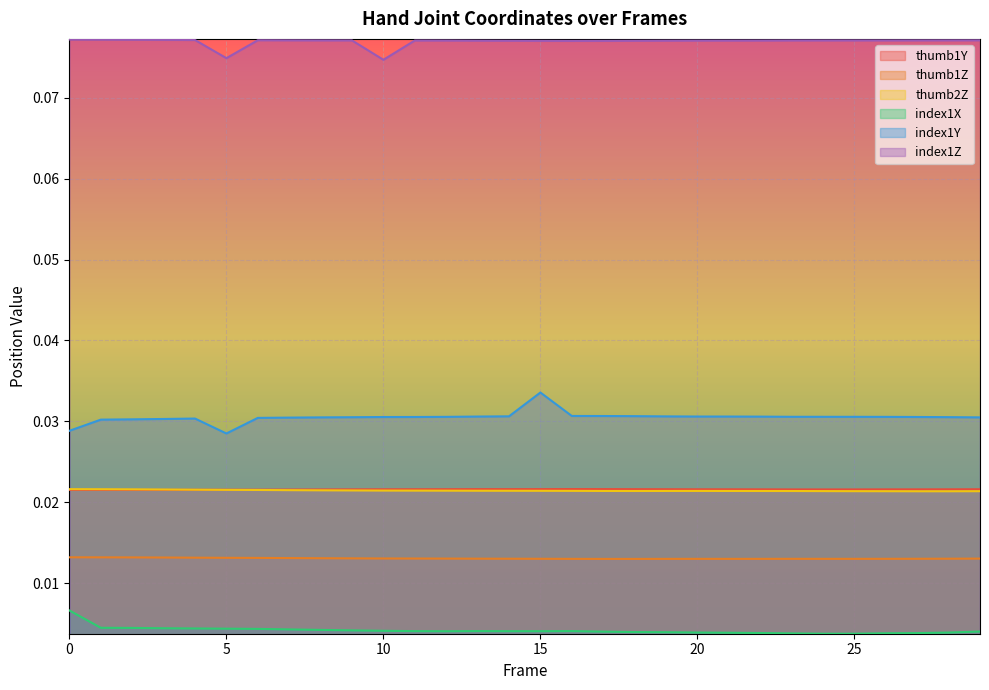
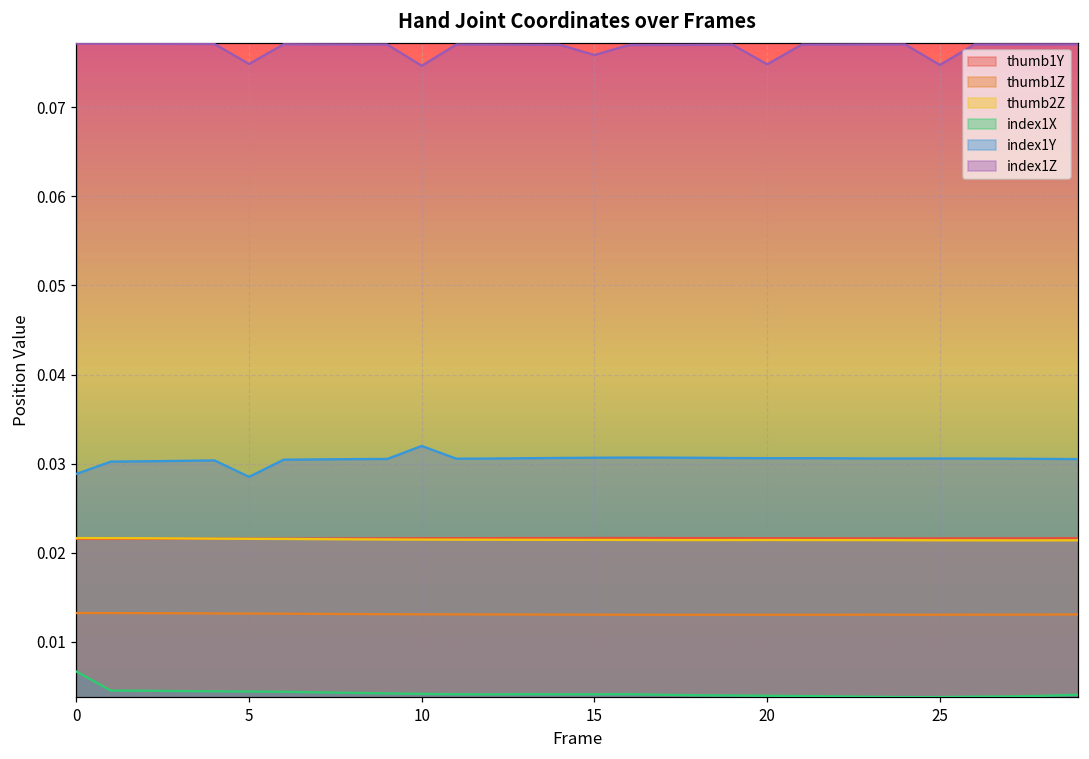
index1Y, 10: 0.031 -> 0.032
index1Y, 15: 0.034 -> 0.031
index1Z, 15: 0.077 -> 0.076
index1Z, 20: 0.077 -> 0.075
index1Z, 25: 0.077 -> 0.075
